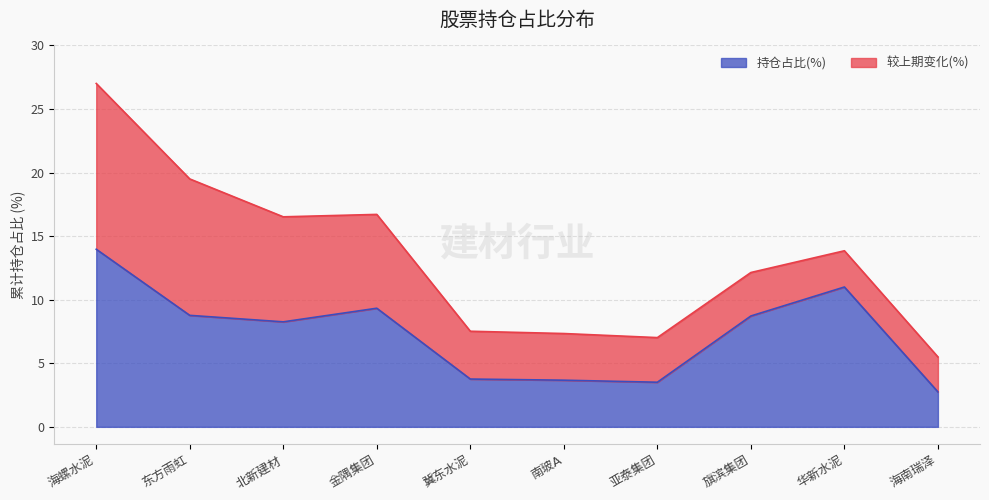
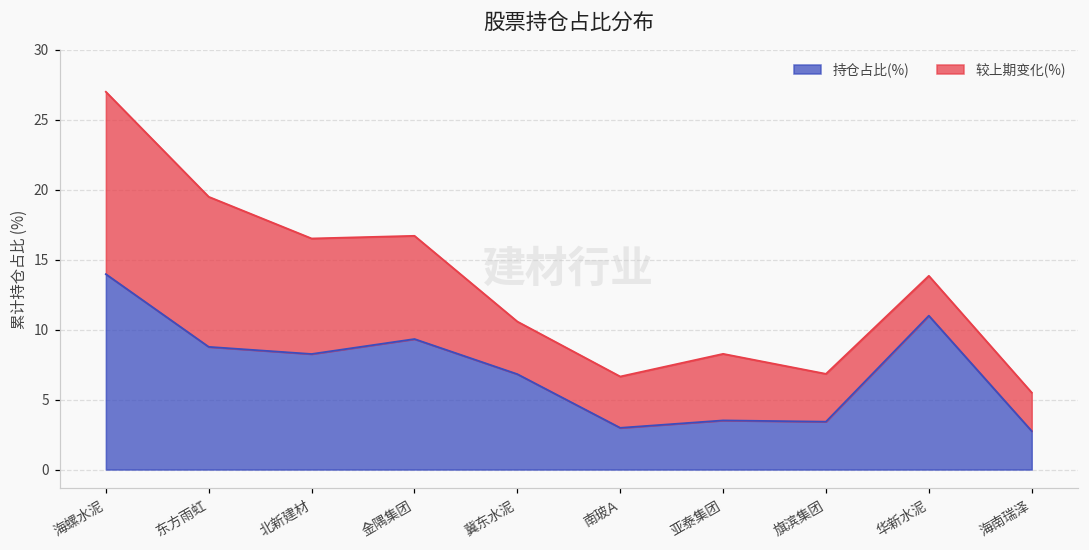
持仓占比(%), 冀东水泥: 3.8 -> 6.8
持仓占比(%), 南玻A: 3.7 -> 3.0
较上期变化(%), 亚泰集团: 3.5 -> 4.8
持仓占比(%), 旗滨集团: 8.7 -> 3.4
